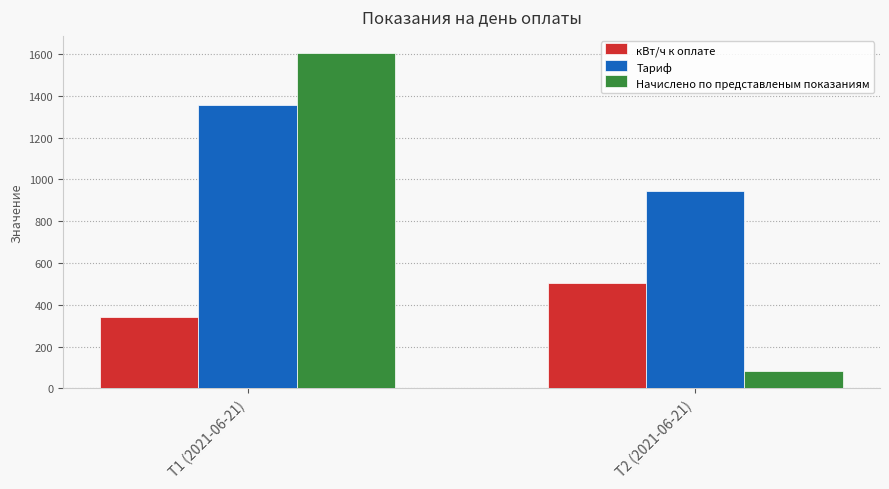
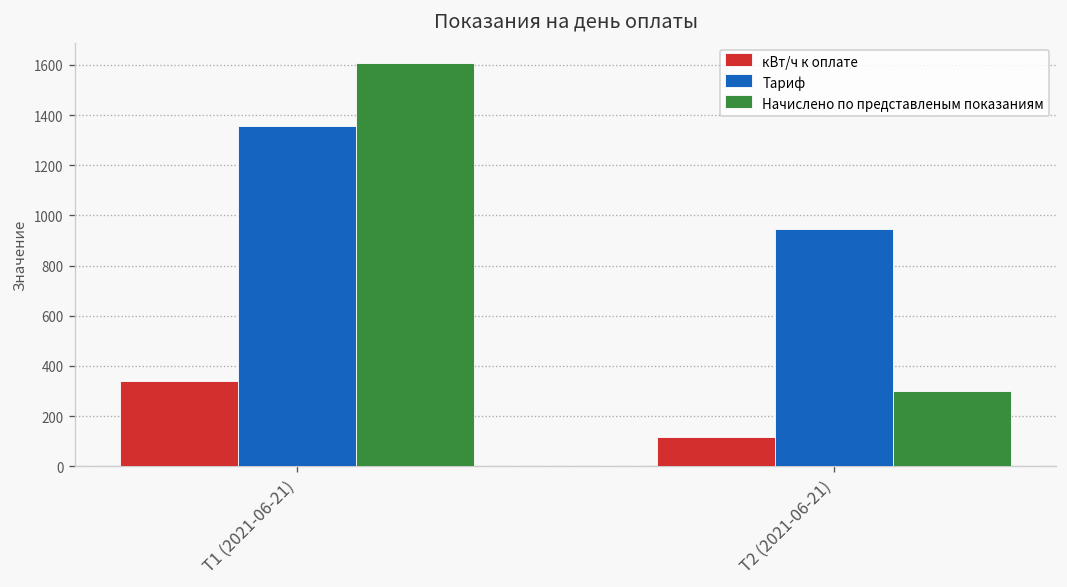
кВт/ч к оплате, Т2 (2021-06-21): 500 -> 120
Начислено по представленым показаниям, Т2 (2021-06-21): 80 -> 300
